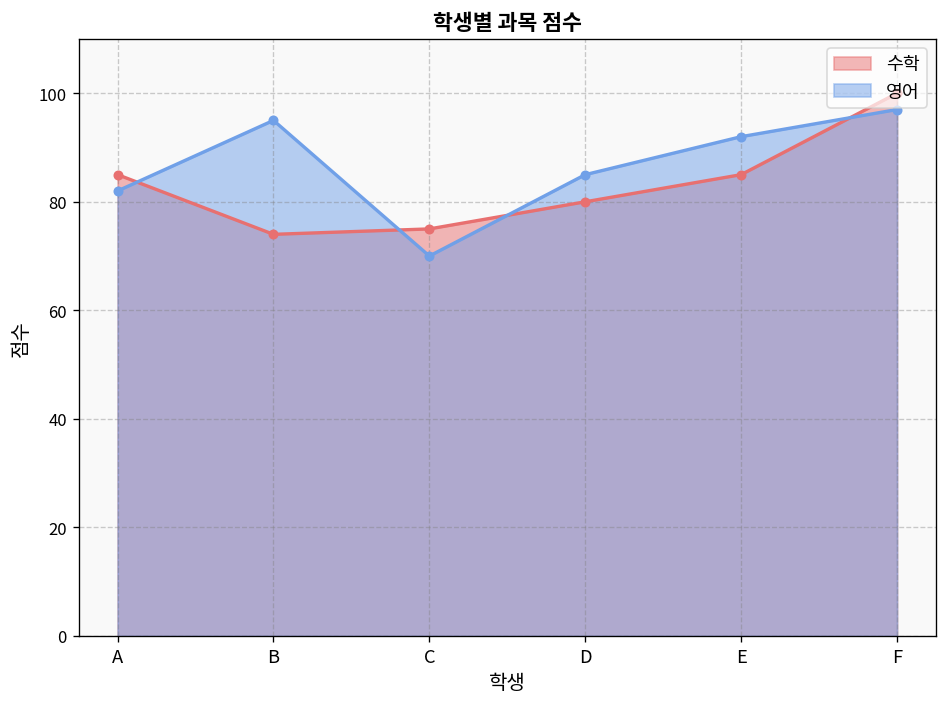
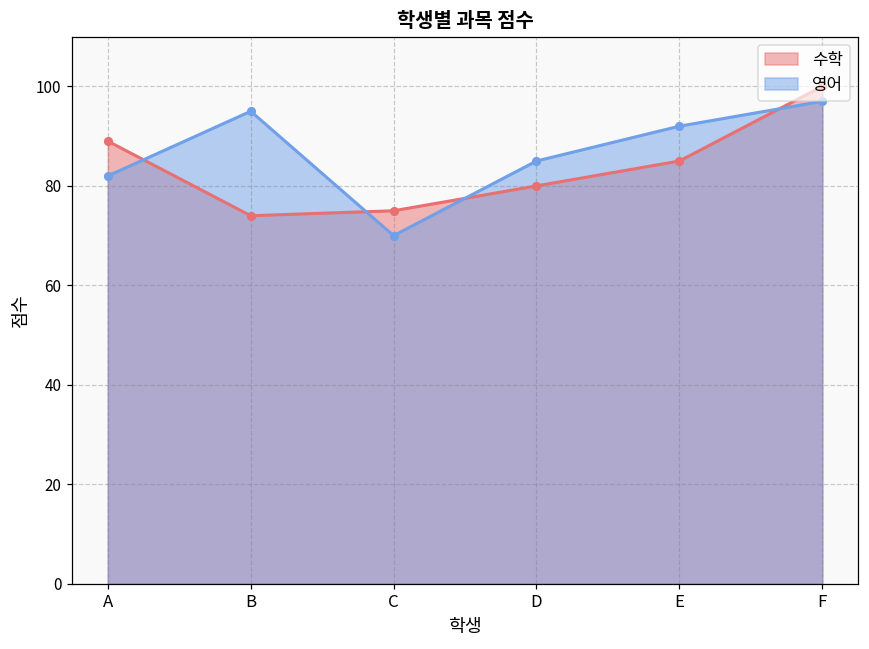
수학, A: 85 -> 89
